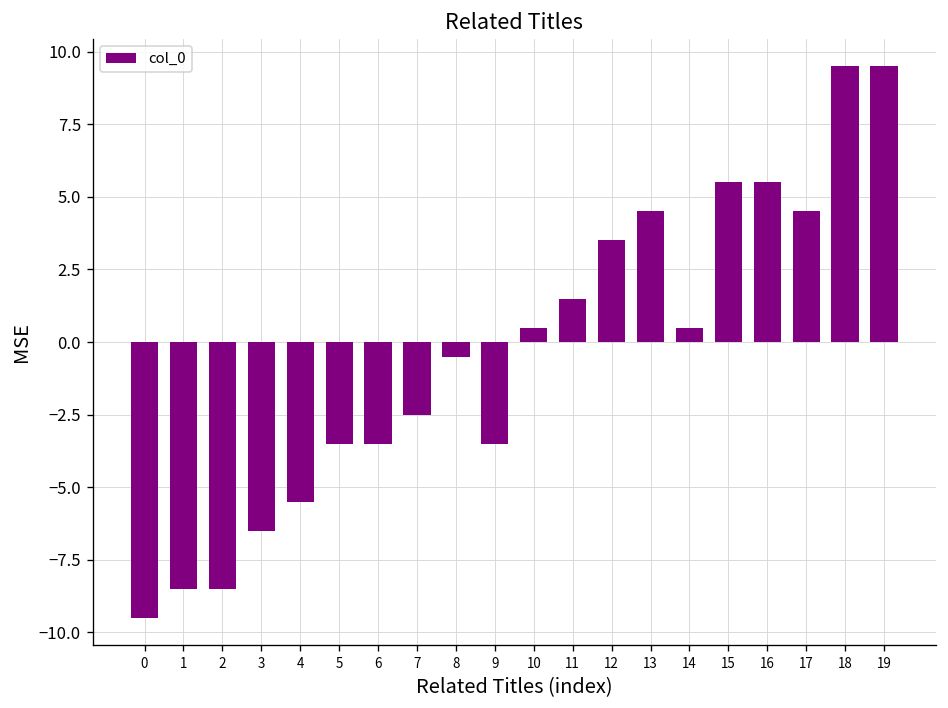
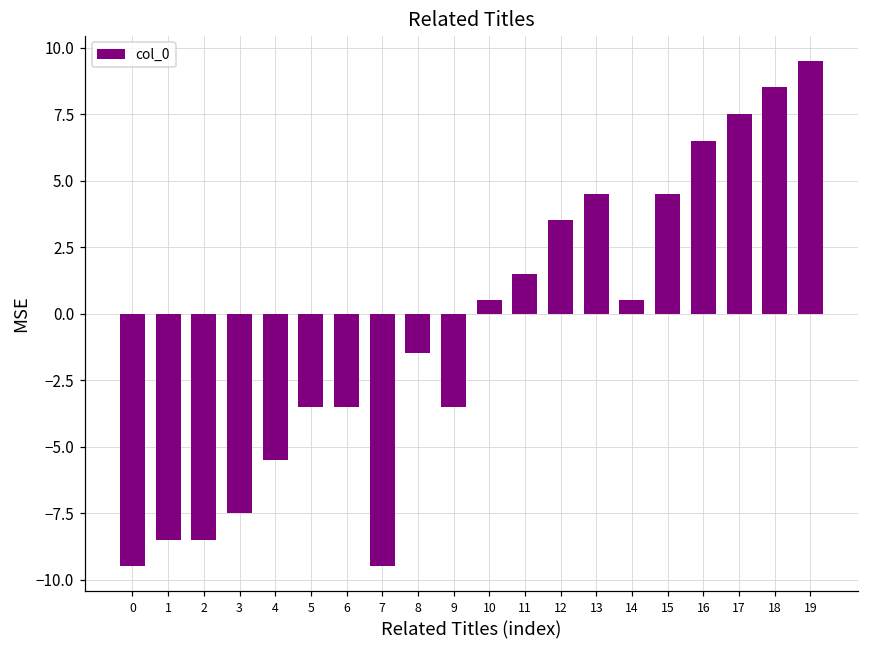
3: -6.5 -> -7.5
7: -2.5 -> -9.5
8: -0.5 -> -1.5
15: 5.5 -> 4.5
16: 5.5 -> 6.5
17: 4.5 -> 7.5
18: 9.5 -> 8.5
